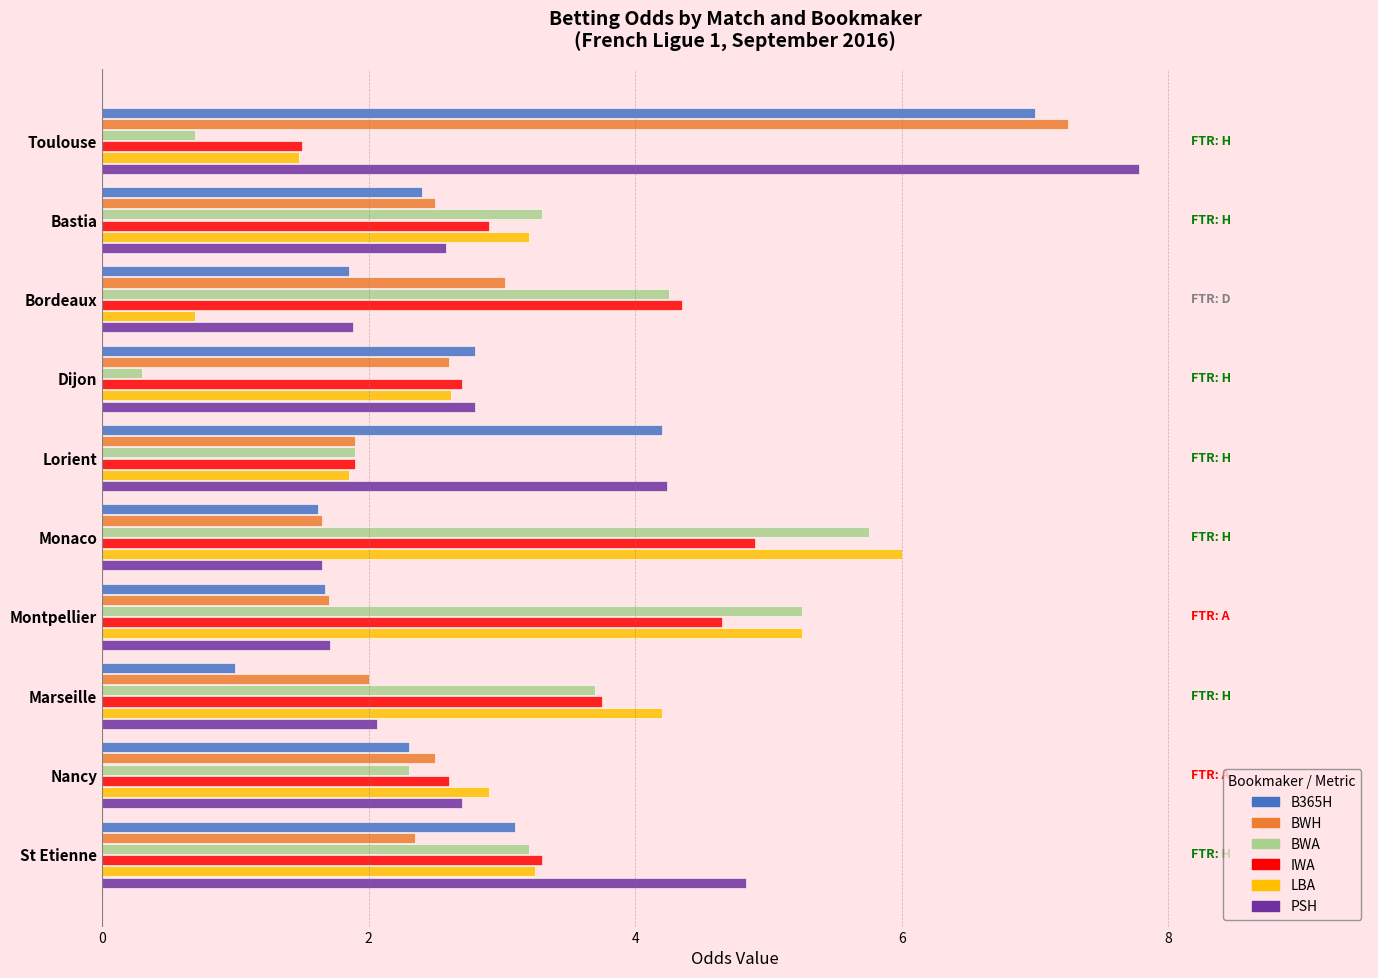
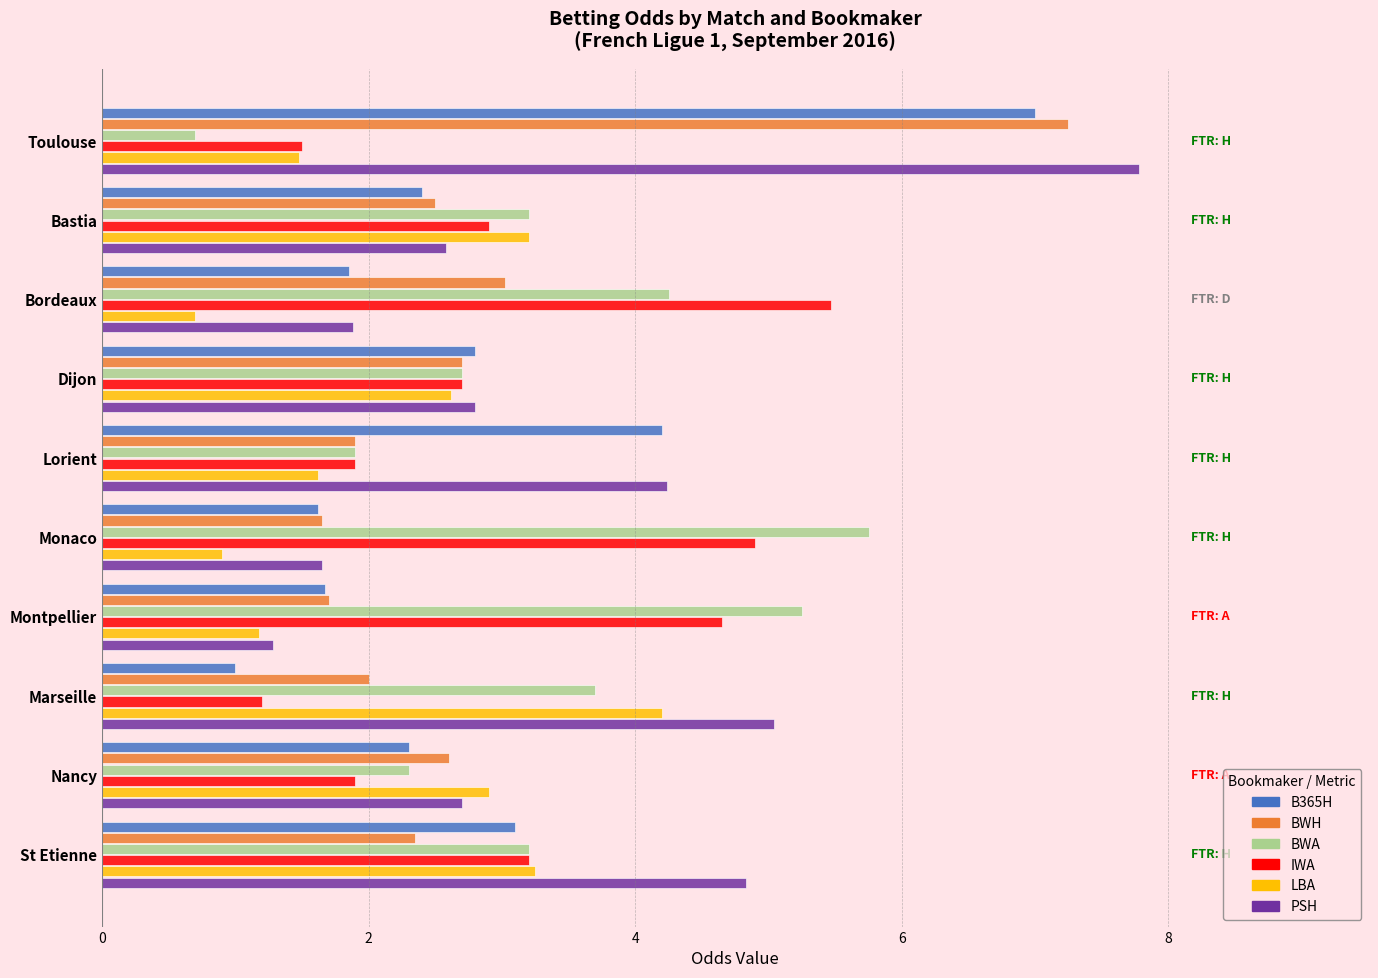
BWA, Bastia: 3.3 -> 3.2
IWA, Bordeaux: 4.35 -> 5.47
BWH, Dijon: 2.6 -> 2.7
BWA, Dijon: 0.3 -> 2.7
LBA, Lorient: 1.85 -> 1.62
LBA, Monaco: 6.0 -> 0.9
LBA, Montpellier: 5.25 -> 1.18
PSH, Montpellier: 1.71 -> 1.28
IWA, Marseille: 3.75 -> 1.20
PSH, Marseille: 2.06 -> 5.04
BWH, Nancy: 2.5 -> 2.6
IWA, Nancy: 2.6 -> 1.9
IWA, St Etienne: 3.3 -> 3.2
